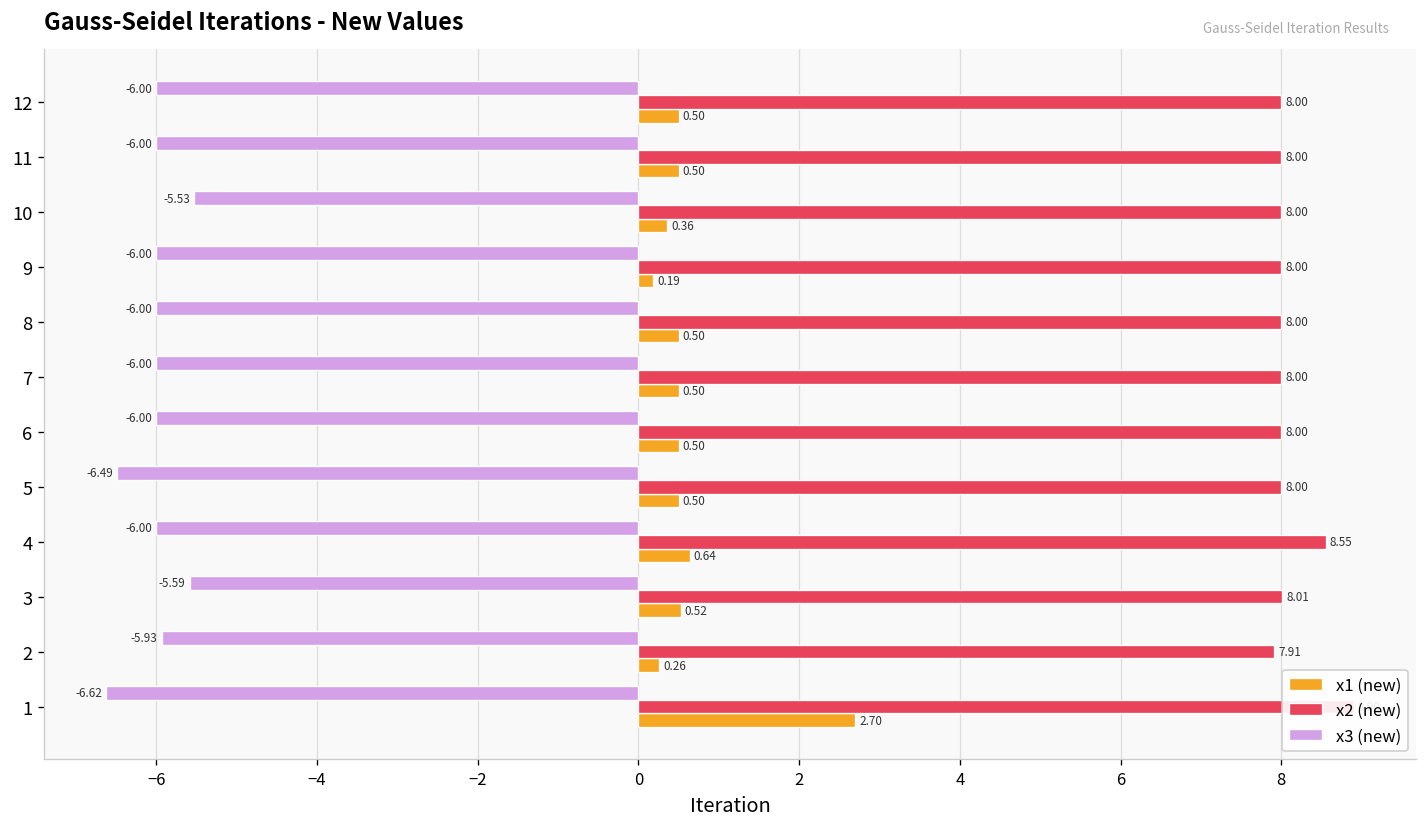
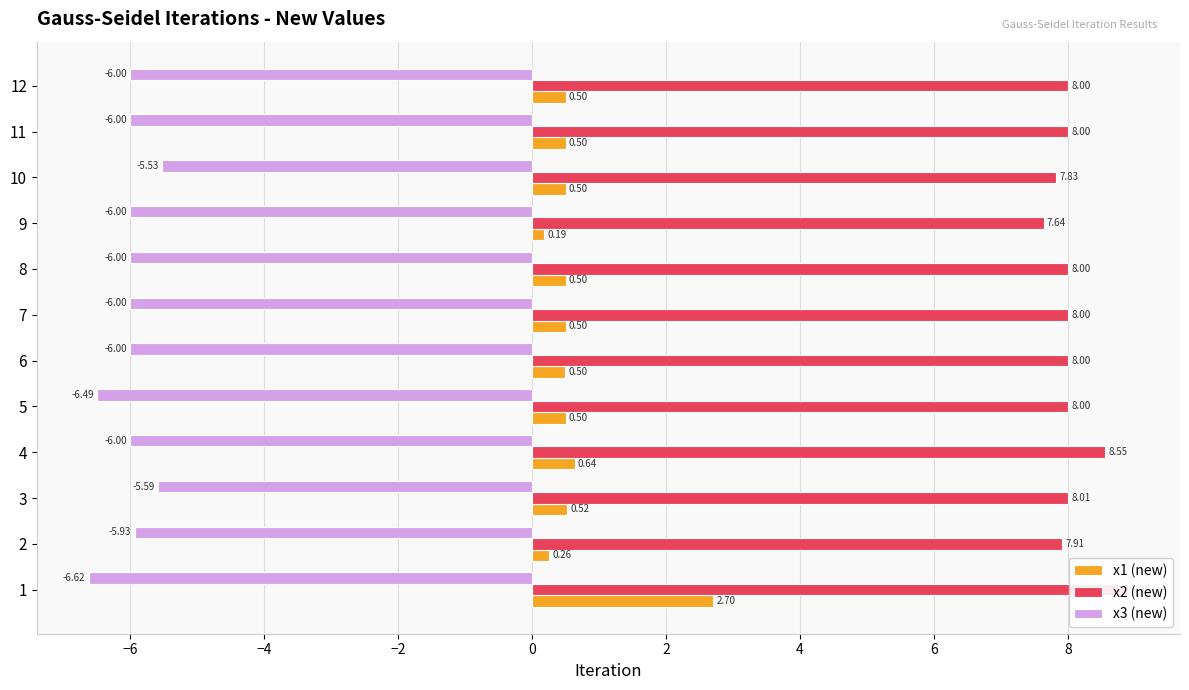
x2 (new), 10: 8.00 -> 7.83
x1 (new), 10: 0.36 -> 0.50
x2 (new), 9: 8.00 -> 7.64
